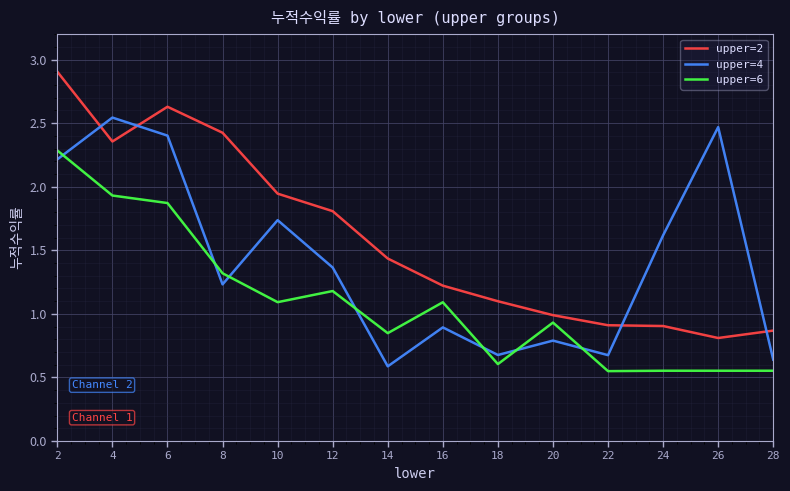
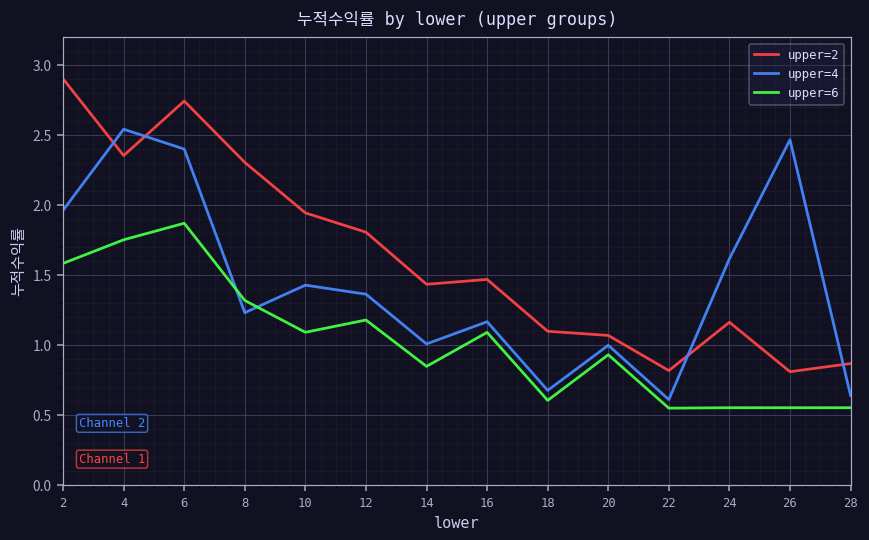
upper=4, 2: 2.22 -> 1.96
upper=6, 2: 2.28 -> 1.58
upper=6, 4: 1.93 -> 1.75
upper=2, 6: 2.63 -> 2.75
upper=2, 8: 2.42 -> 2.31
upper=4, 10: 1.74 -> 1.43
upper=4, 14: 0.59 -> 1.01
upper=2, 16: 1.22 -> 1.47
upper=4, 16: 0.89 -> 1.17
upper=2, 20: 0.99 -> 1.07
upper=4, 20: 0.79 -> 1.00
upper=2, 22: 0.91 -> 0.82
upper=4, 22: 0.68 -> 0.61
upper=2, 24: 0.90 -> 1.16
